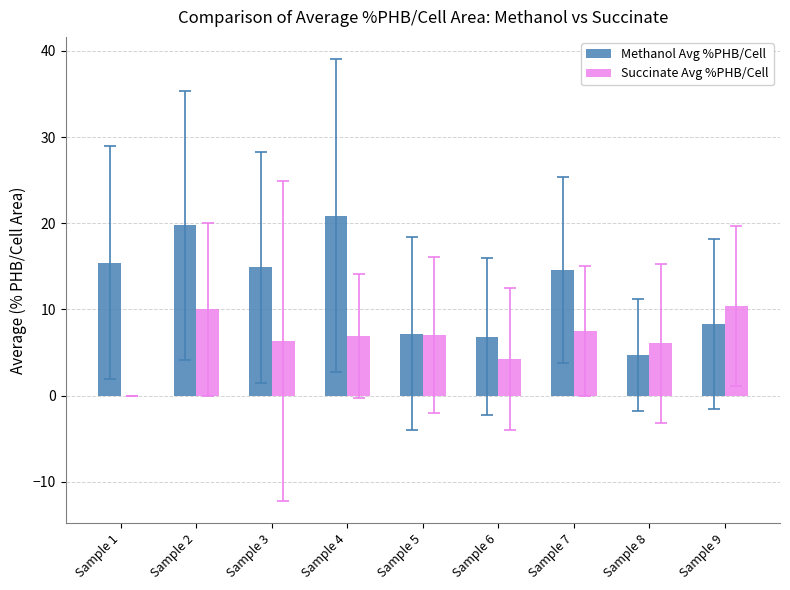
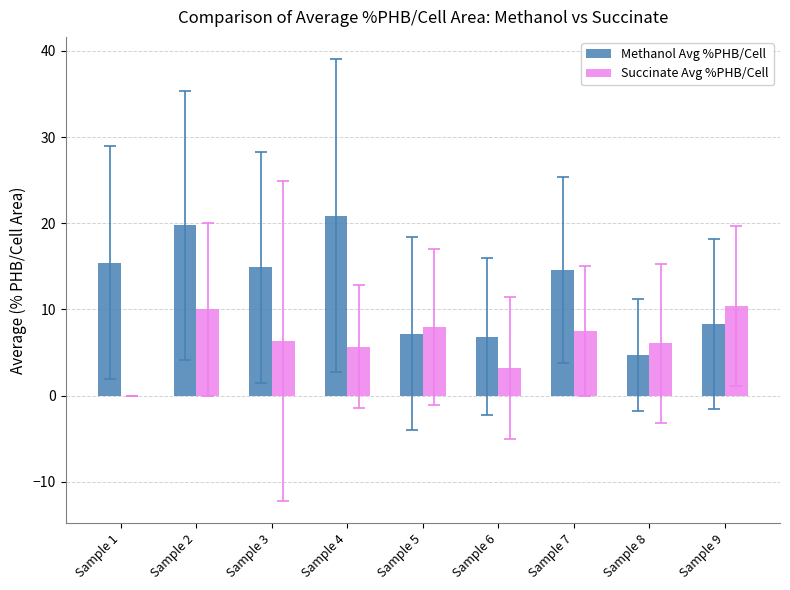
Succinate Avg %PHB/Cell, Sample 4: 7 -> 6
Succinate Avg %PHB/Cell, Sample 5: 7 -> 8
Succinate Avg %PHB/Cell, Sample 6: 4 -> 3
